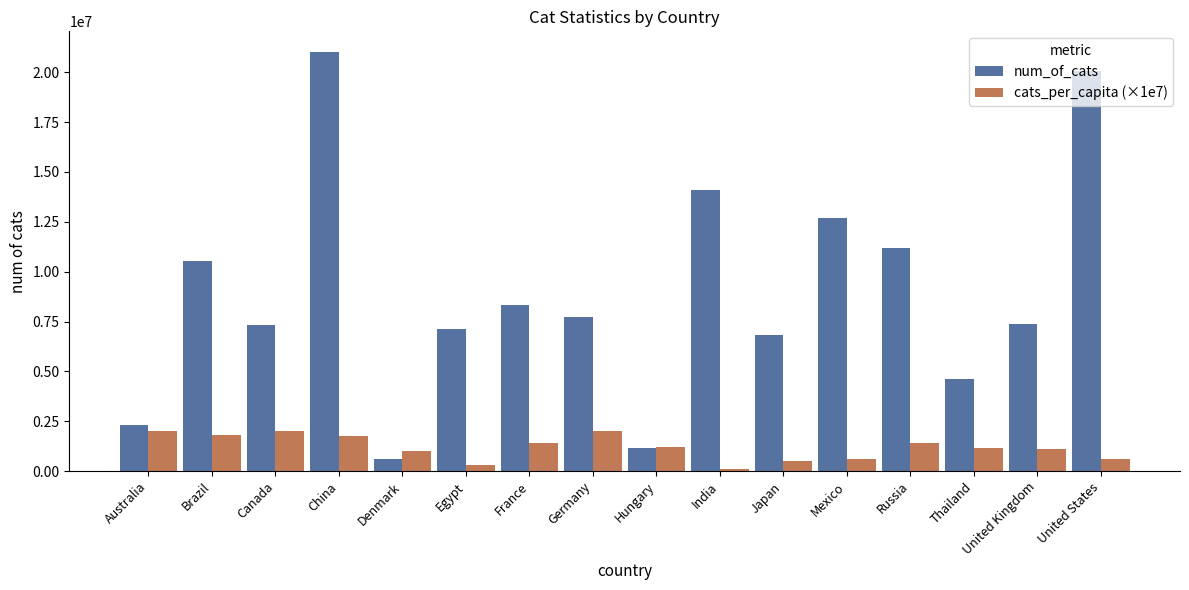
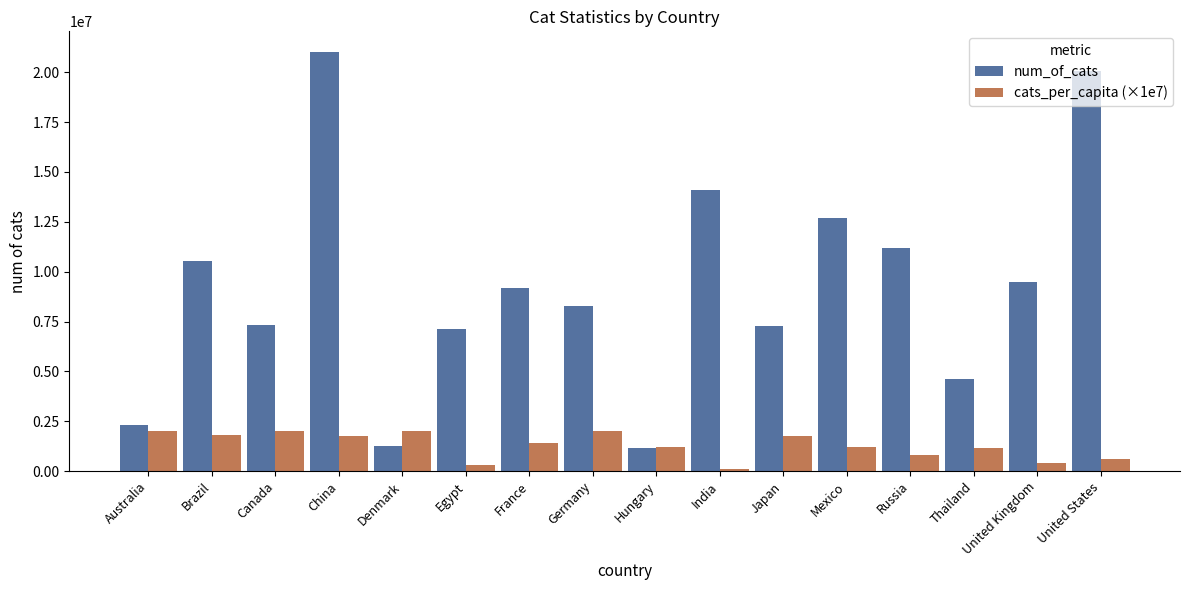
num_of_cats, Denmark: 600000 -> 1200000
cats_per_capita (×1e7), Denmark: 1000000 -> 2000000
num_of_cats, France: 8300000 -> 9200000
num_of_cats, Germany: 7700000 -> 8300000
num_of_cats, Japan: 6800000 -> 7300000
cats_per_capita (×1e7), Japan: 500000 -> 1800000
cats_per_capita (×1e7), Mexico: 600000 -> 1200000
cats_per_capita (×1e7), Russia: 1400000 -> 800000
num_of_cats, United Kingdom: 7400000 -> 9500000
cats_per_capita (×1e7), United Kingdom: 1100000 -> 400000
